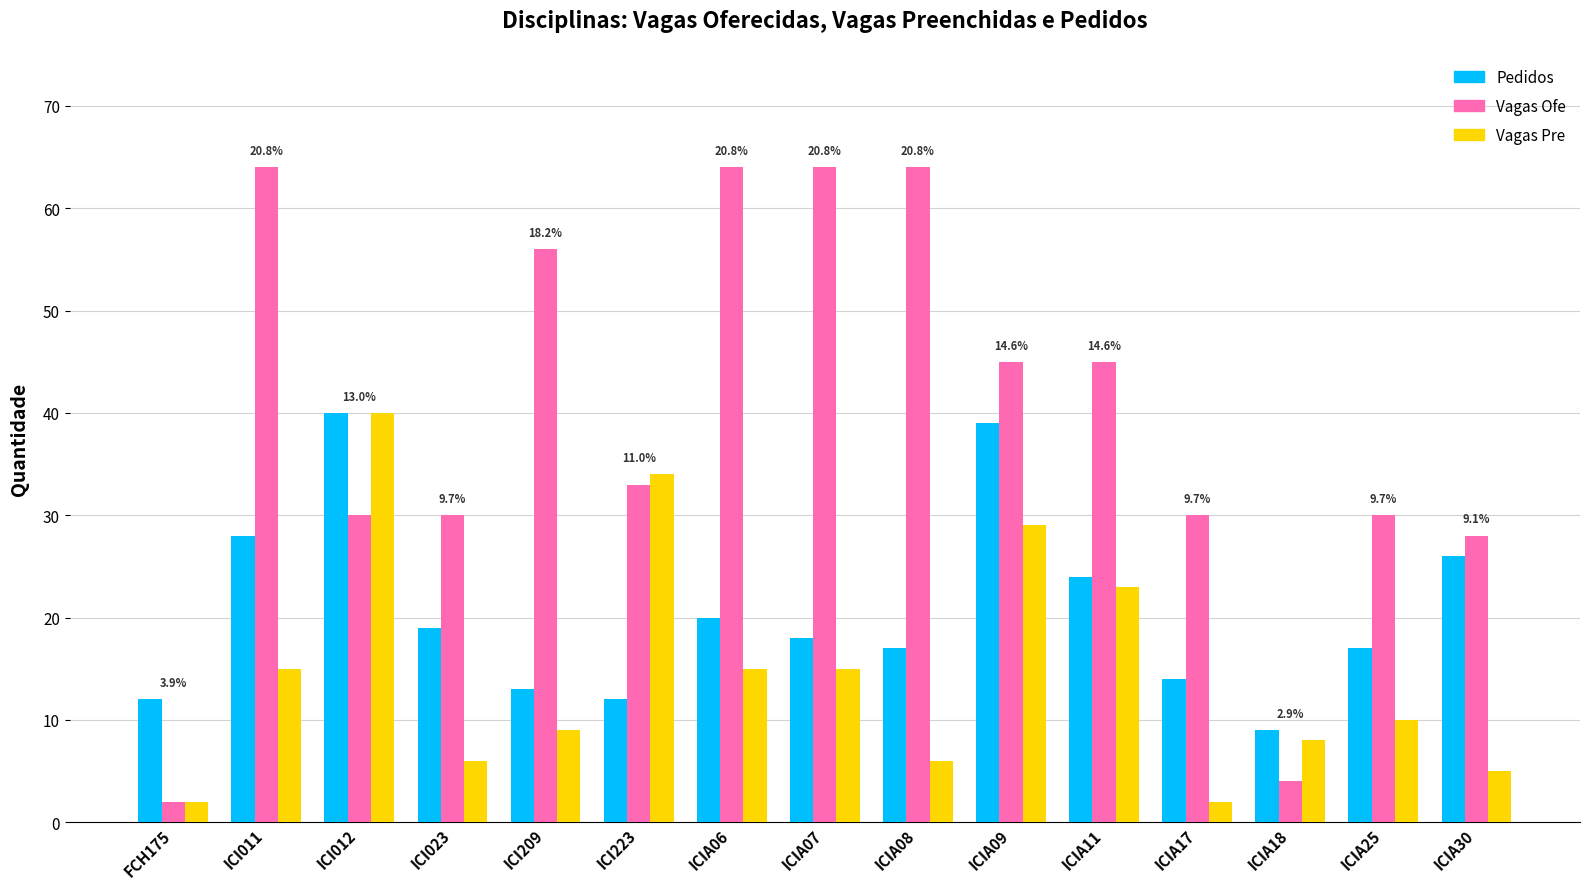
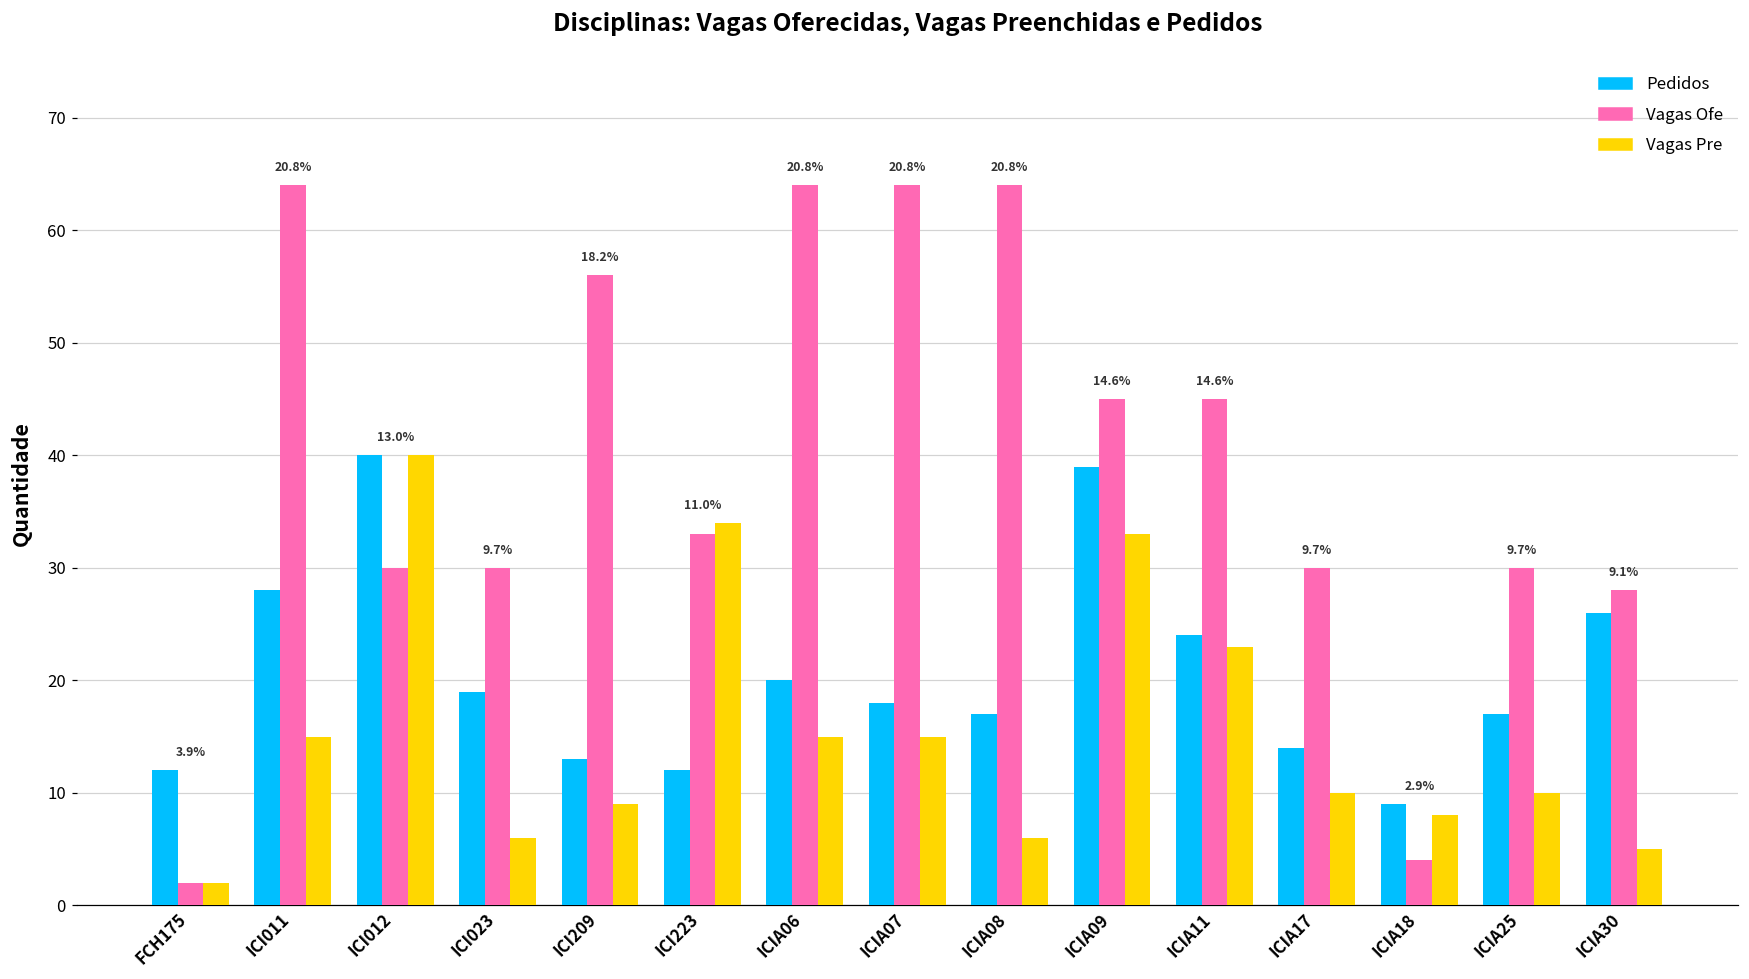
Vagas Pre, ICIA09: 29 -> 33
Vagas Pre, ICIA17: 2 -> 10
